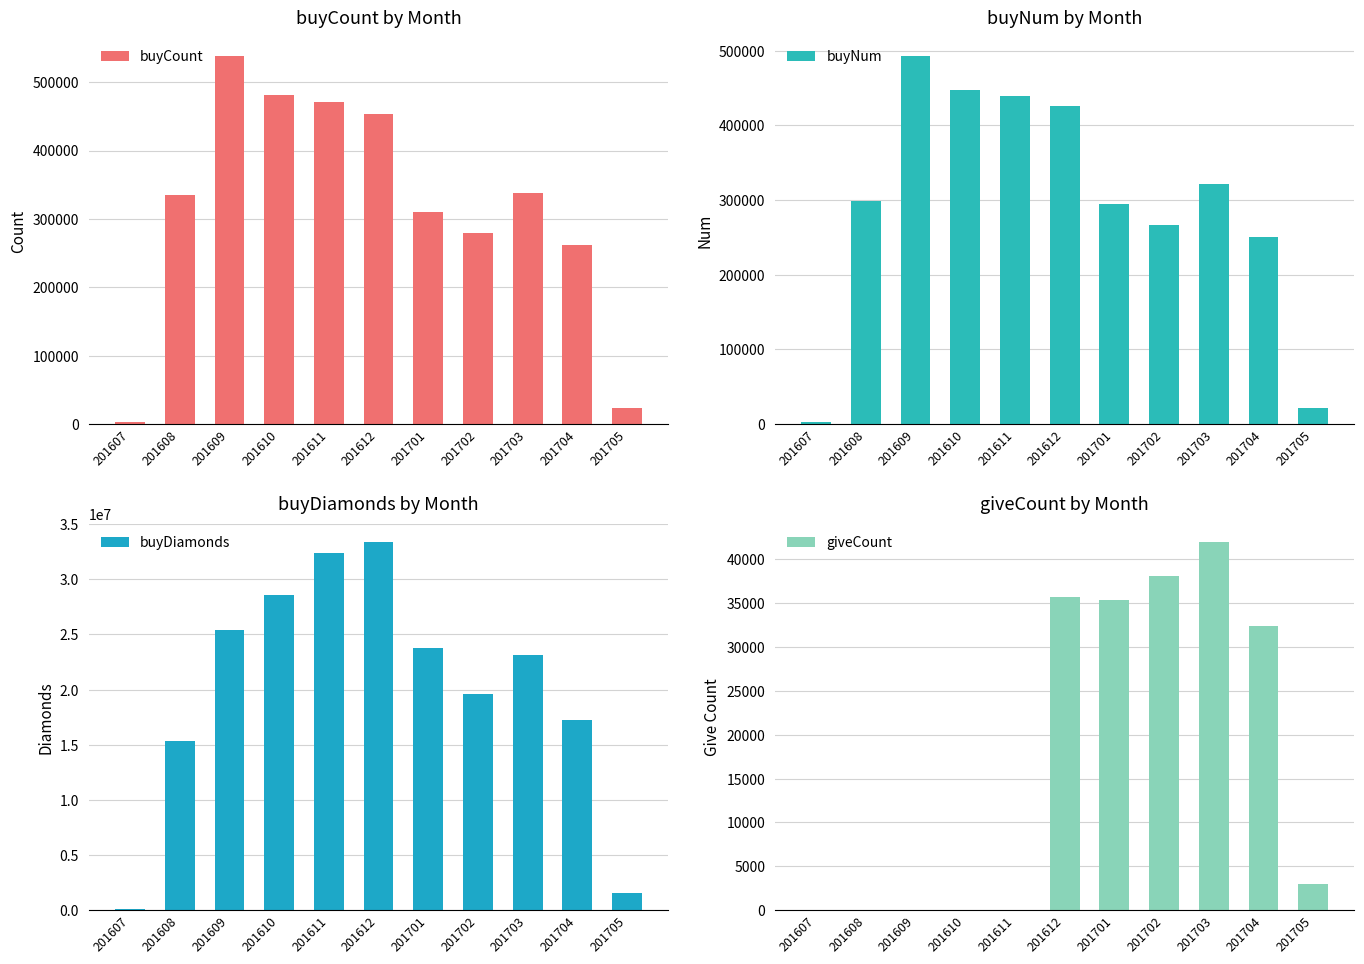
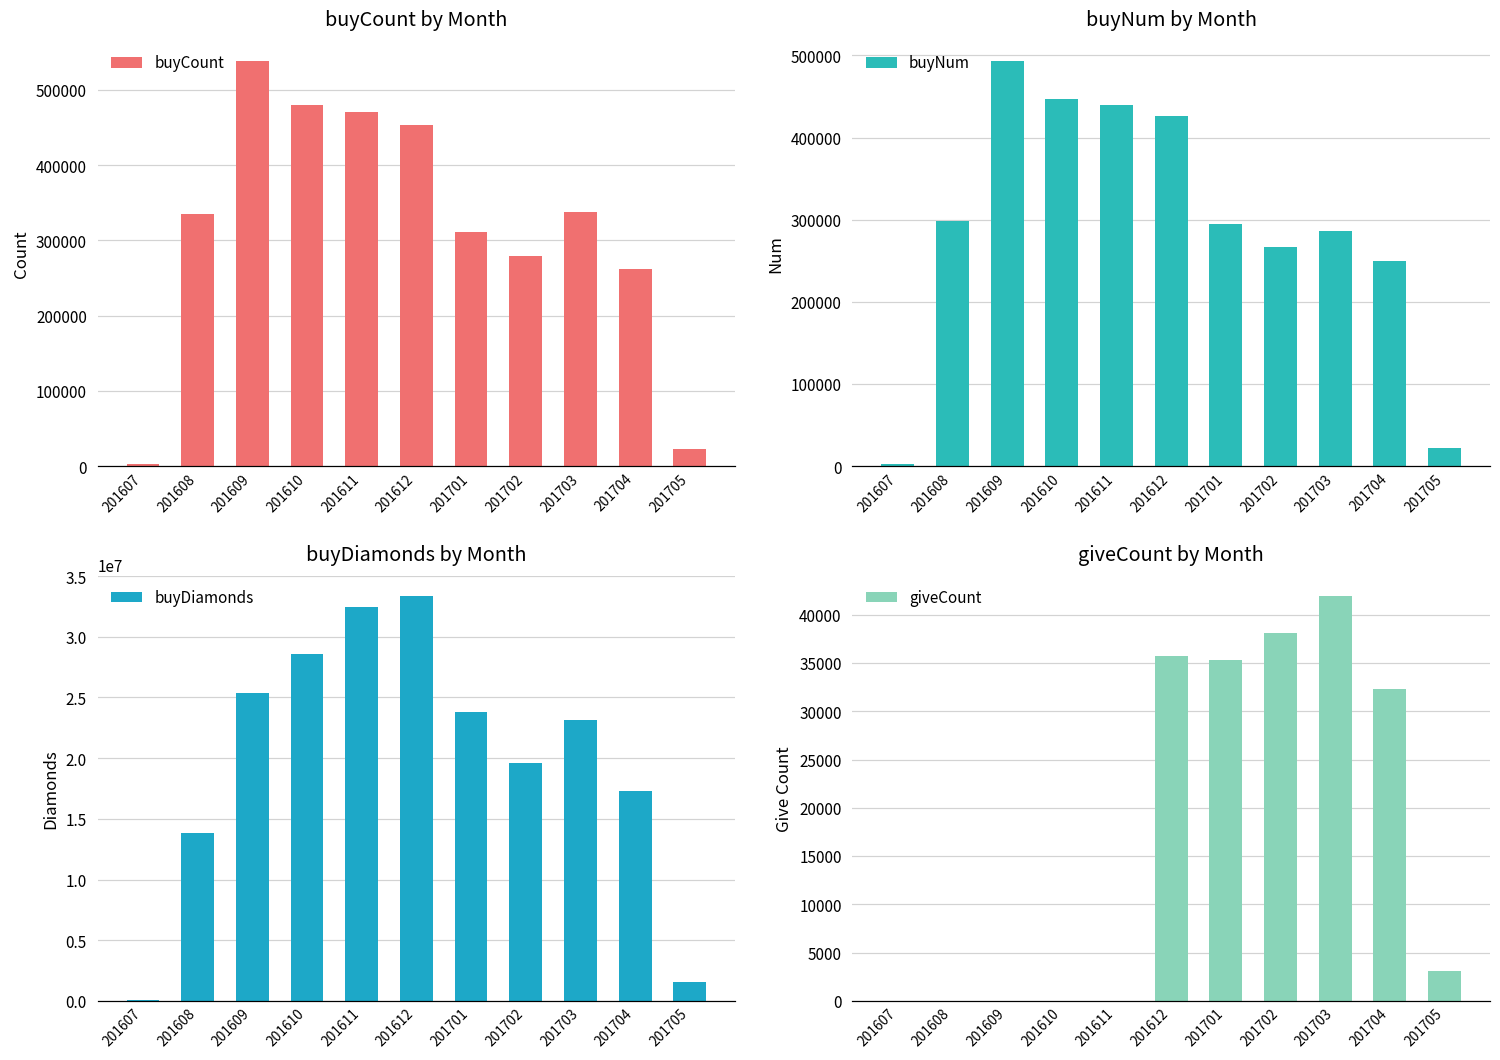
buyNum by Month, 201703: 320000 -> 290000
buyDiamonds by Month, 201608: 15300000 -> 13800000
